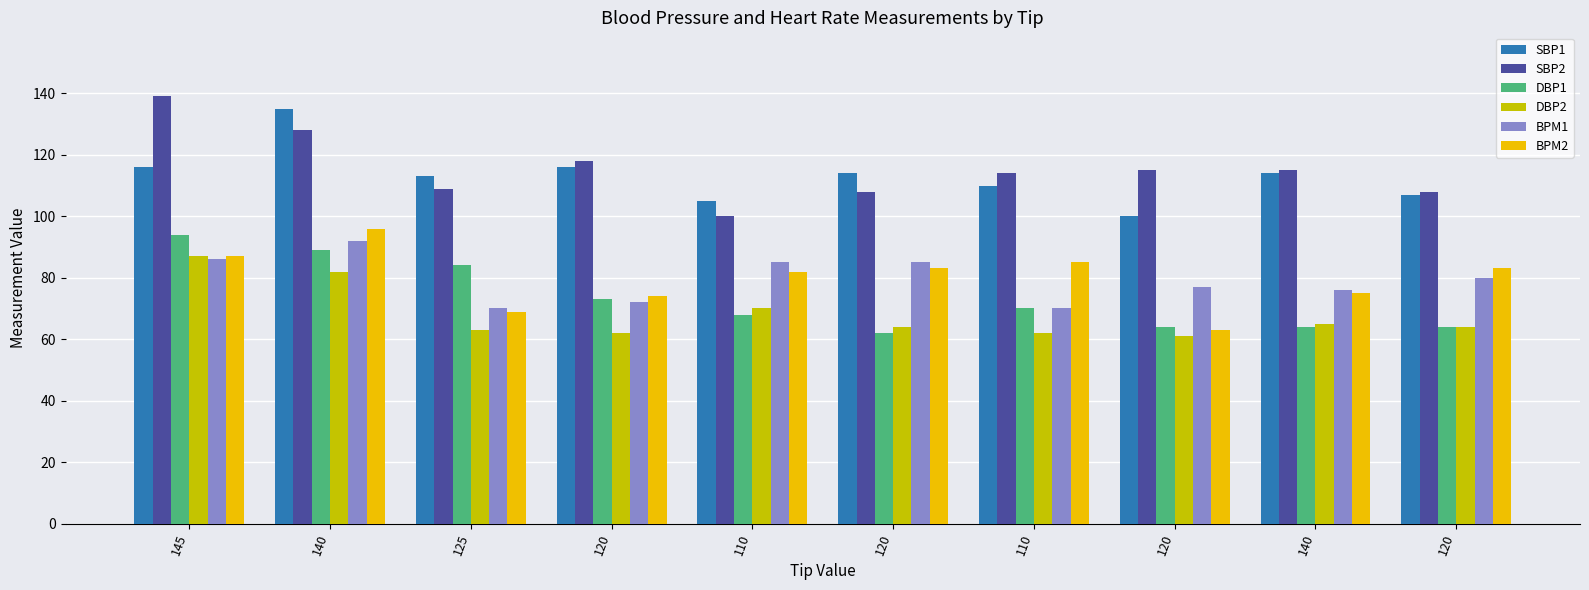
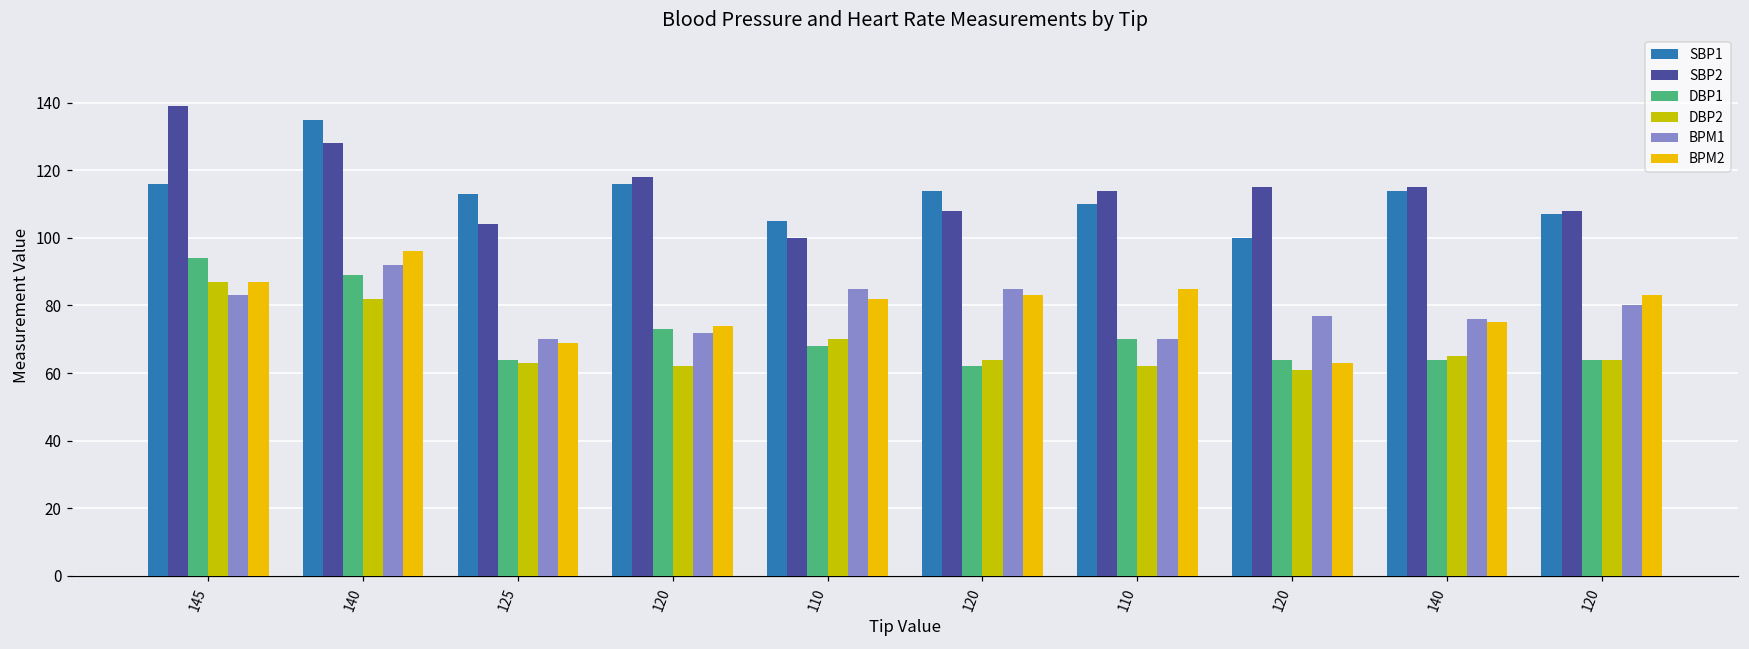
BPM1, 145: 86 -> 83
SBP2, 125: 109 -> 104
DBP1, 125: 84 -> 64
